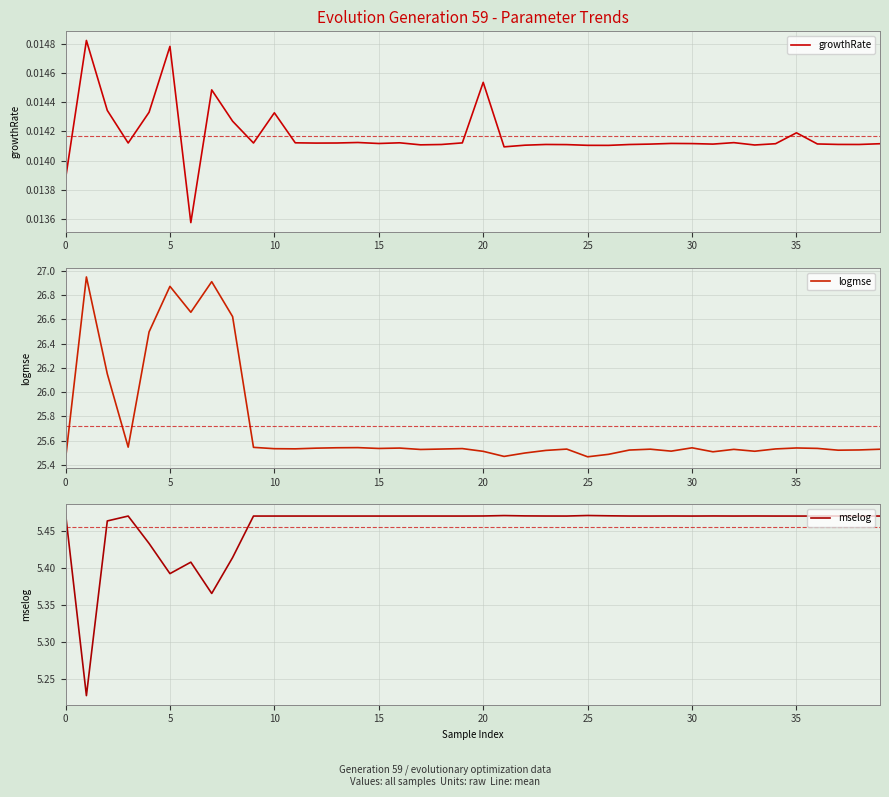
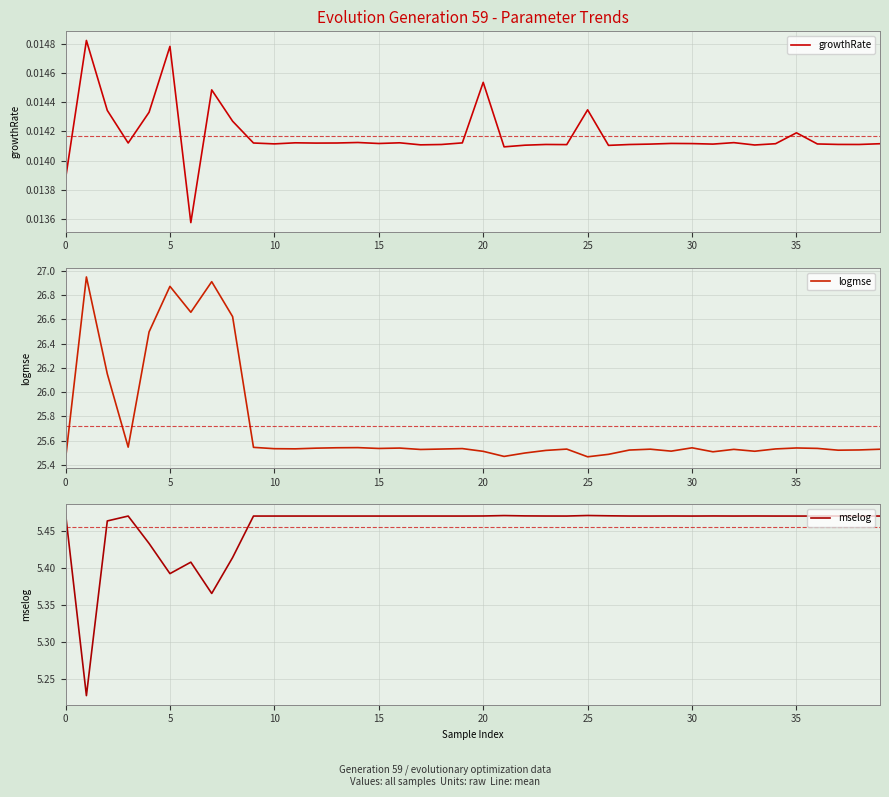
Evolution Generation 59 - Parameter Trends, 10: 0.01433 -> 0.01411
Evolution Generation 59 - Parameter Trends, 25: 0.01410 -> 0.01435
